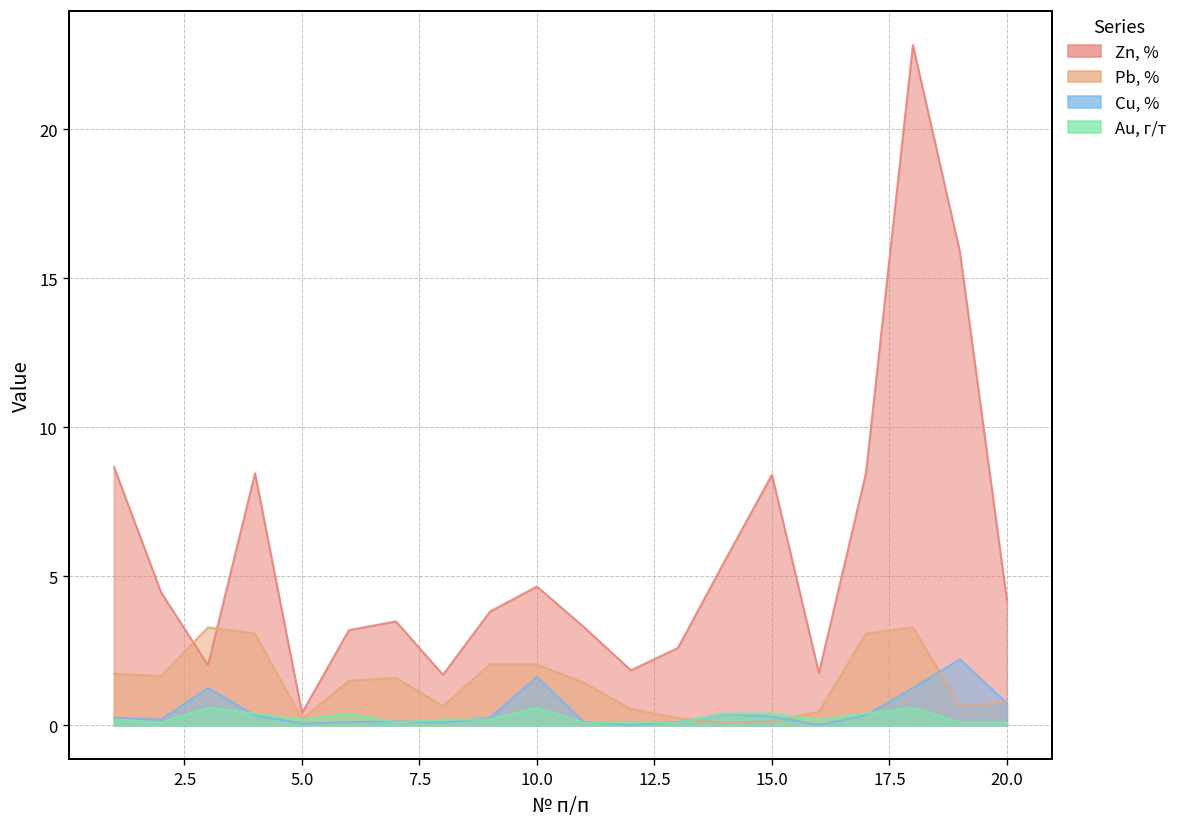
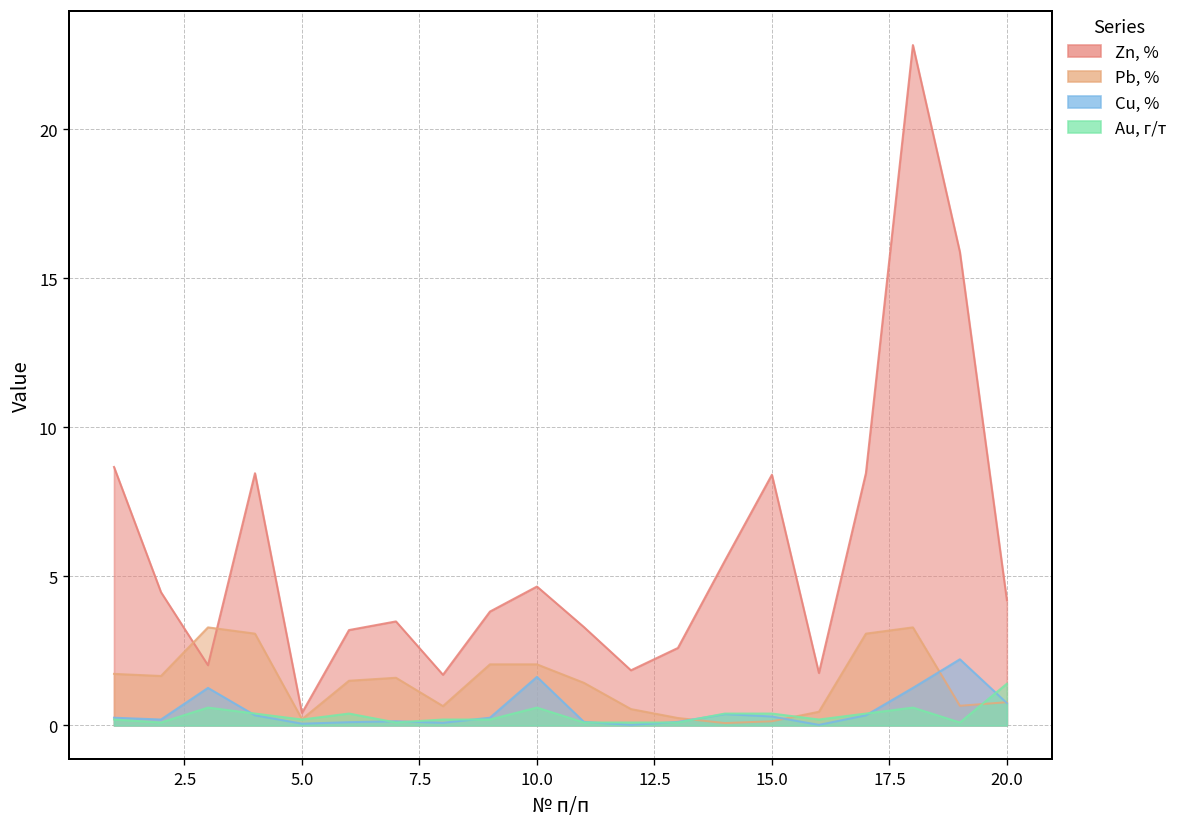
Au, г/т, 20.0: 0.1 -> 1.4
